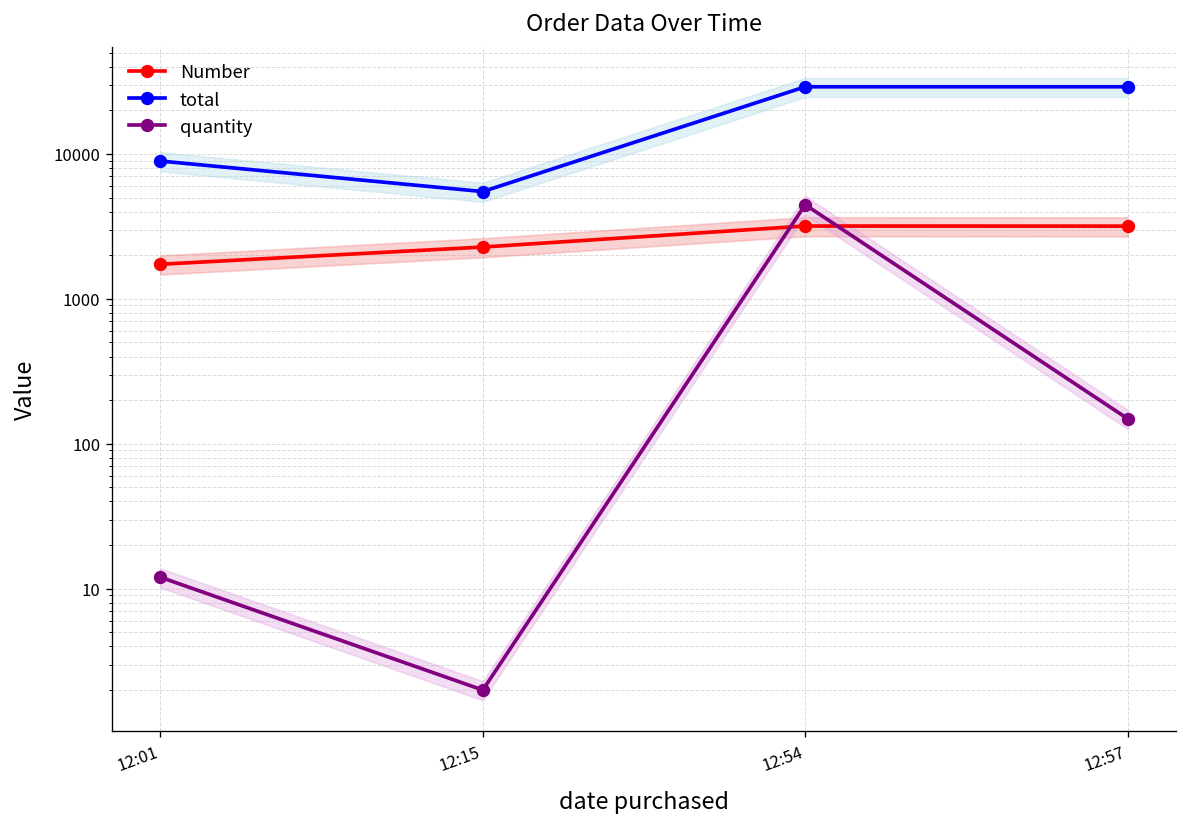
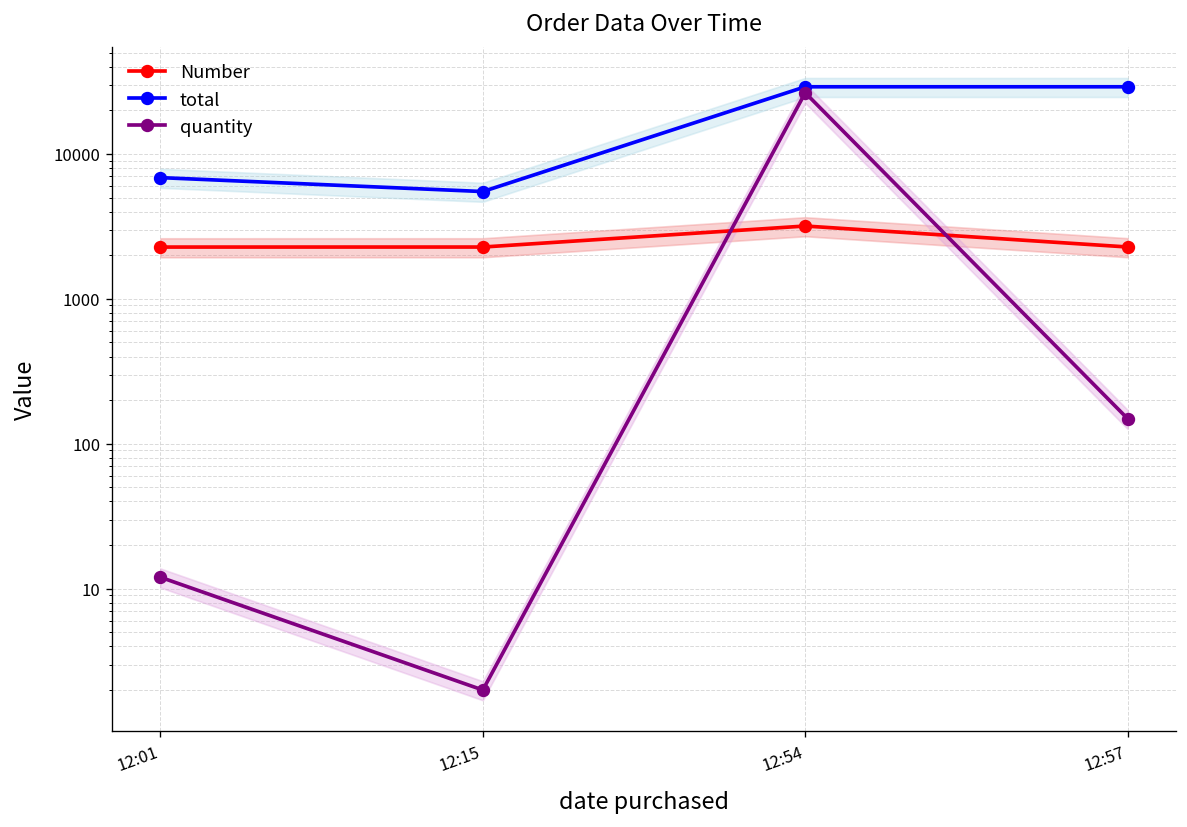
Number, 12:01: 1700 -> 2300
total, 12:01: 9000 -> 7000
quantity, 12:54: 4500 -> 26000
Number, 12:57: 3200 -> 2300
